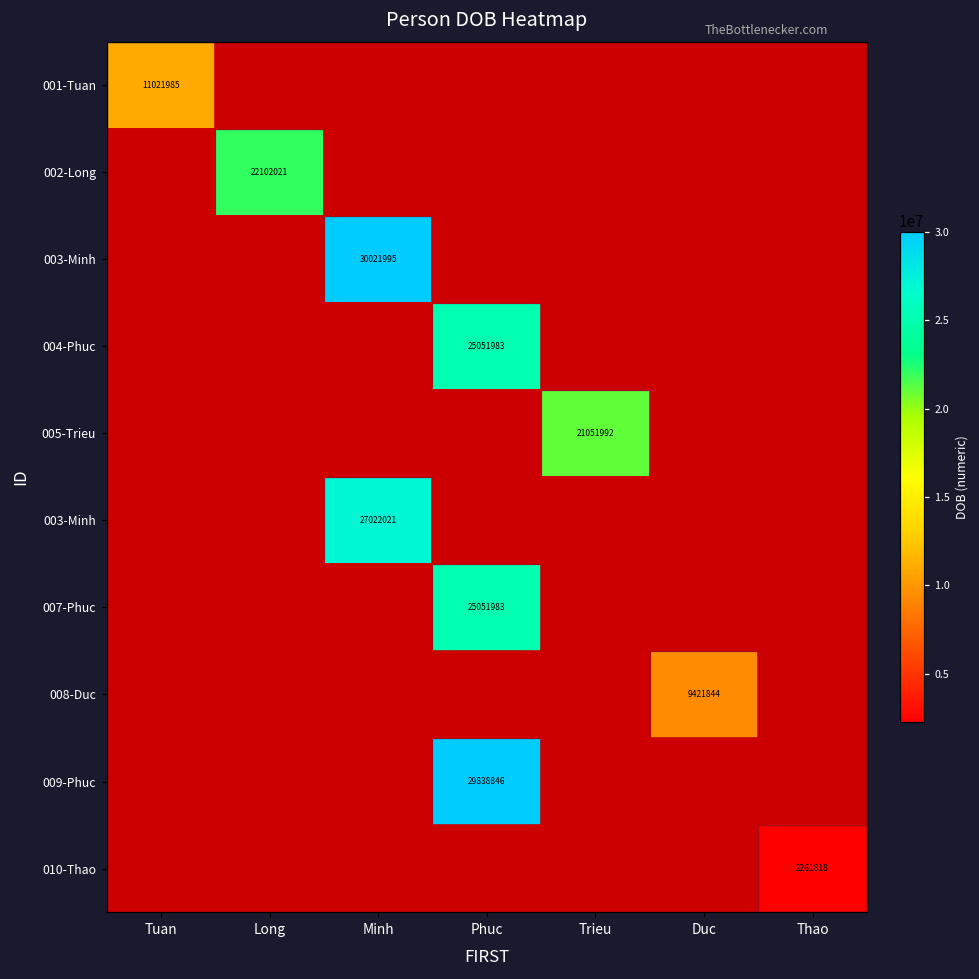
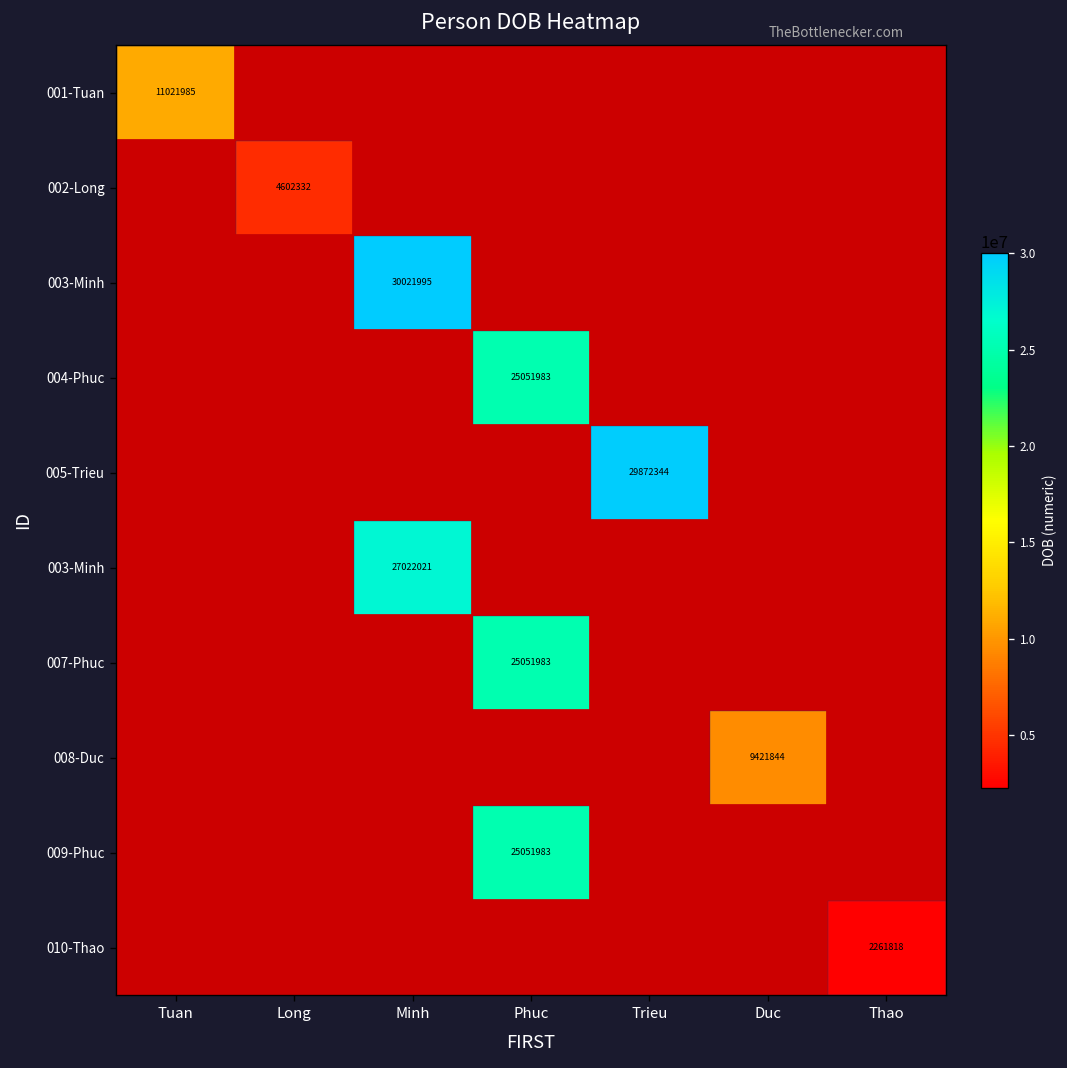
002-Long, Long: 22102021 -> 4602332
005-Trieu, Trieu: 21051992 -> 29872344
009-Phuc, Phuc: 29838846 -> 25051983
